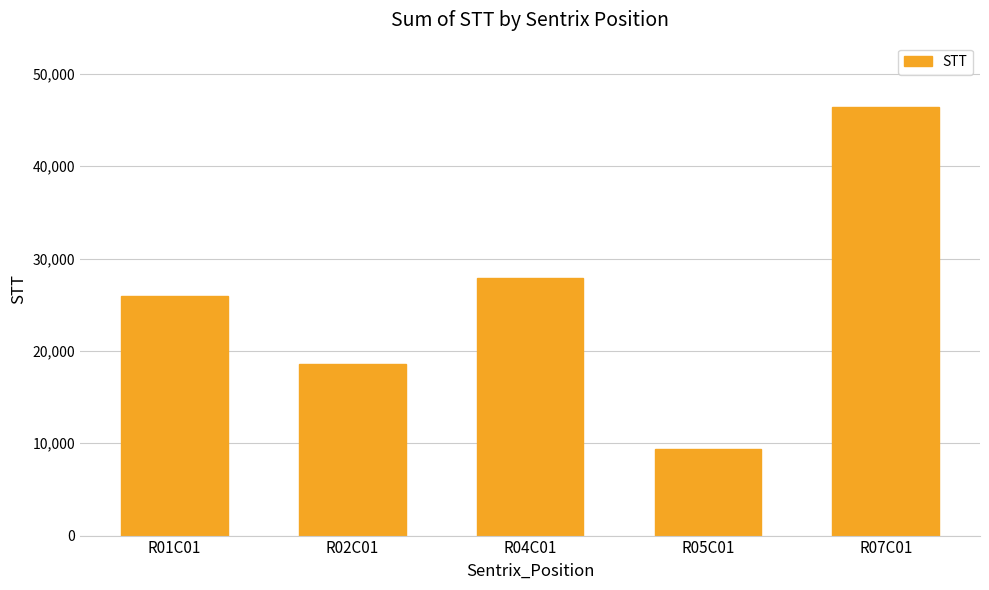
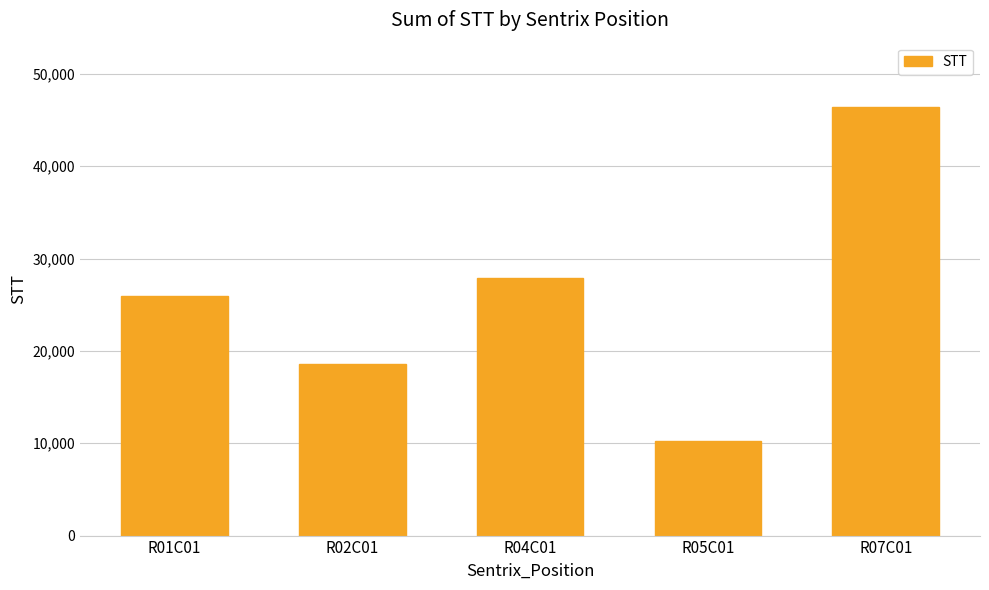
R05C01: 9,000 -> 10,000
